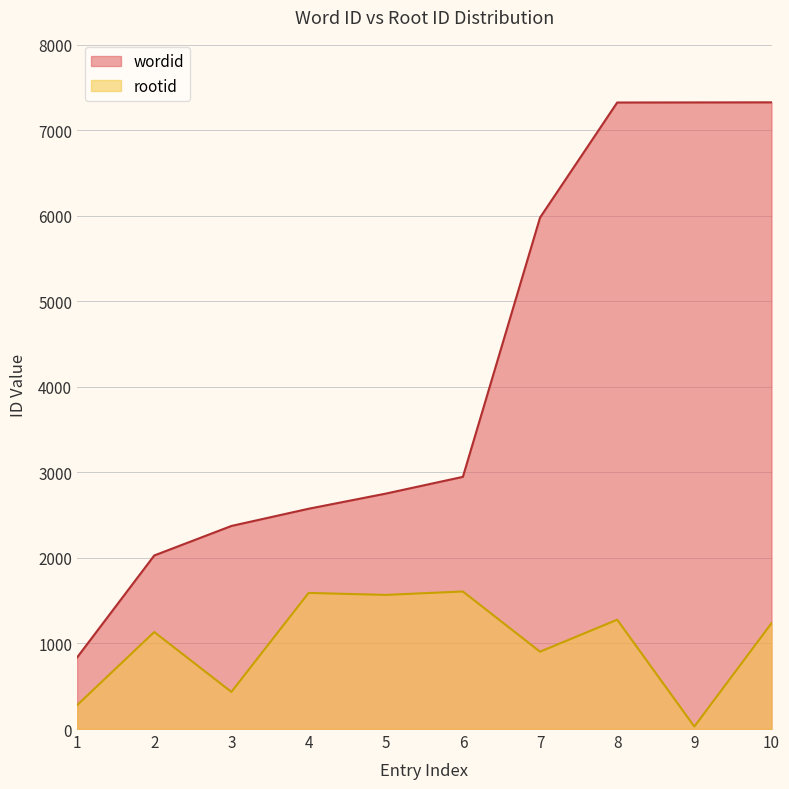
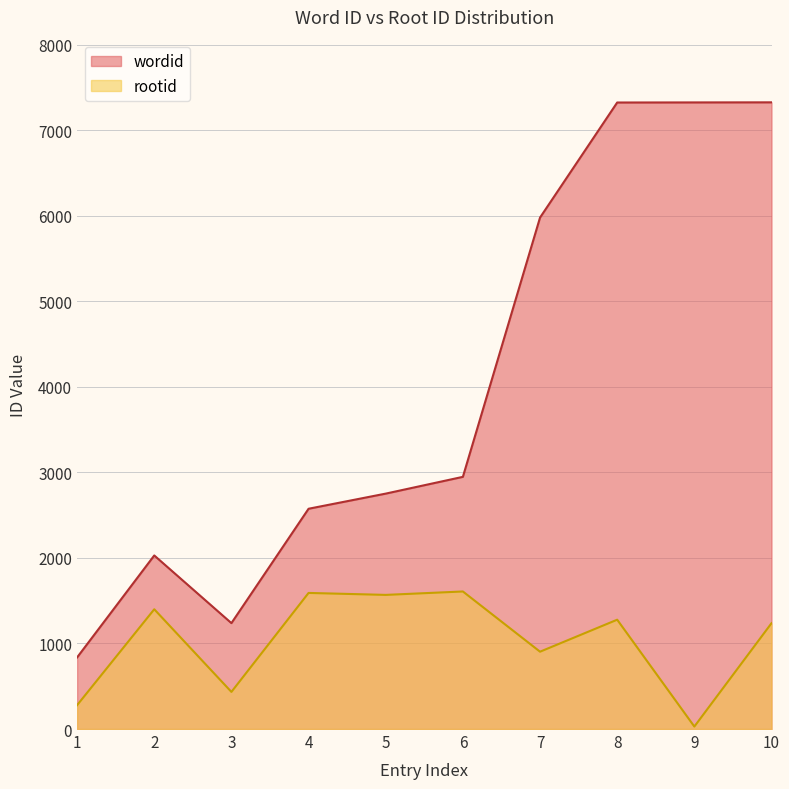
rootid, 2: 1100 -> 1400
wordid, 3: 2400 -> 1200
